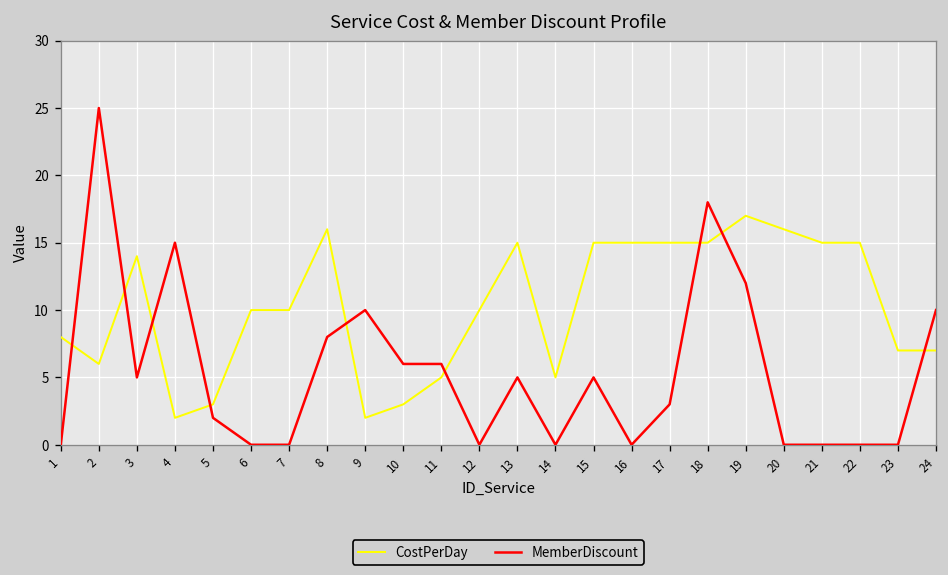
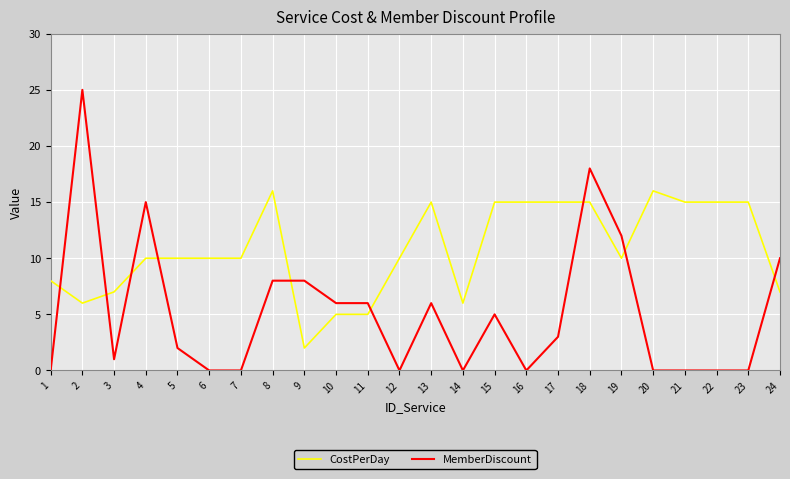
CostPerDay, 3: 14 -> 7
MemberDiscount, 3: 5 -> 1
CostPerDay, 4: 2 -> 10
CostPerDay, 5: 3 -> 10
MemberDiscount, 9: 10 -> 8
CostPerDay, 10: 3 -> 5
MemberDiscount, 13: 5 -> 6
CostPerDay, 14: 5 -> 6
CostPerDay, 19: 17 -> 10
CostPerDay, 23: 7 -> 15
